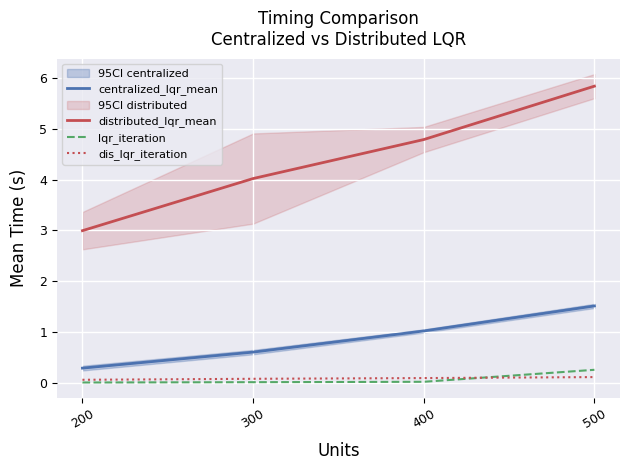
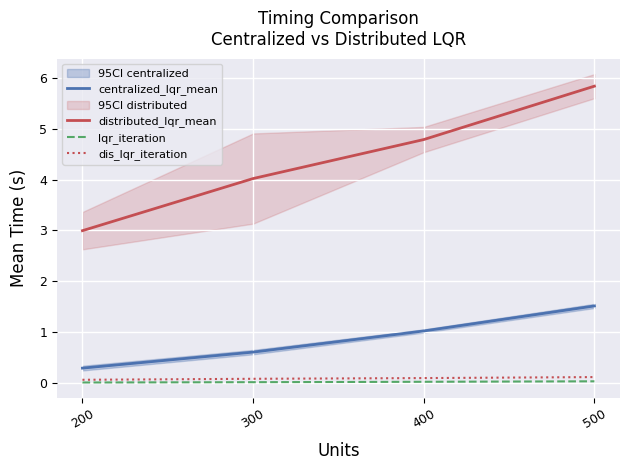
lqr_iteration, 500: 0.3 -> 0.0
